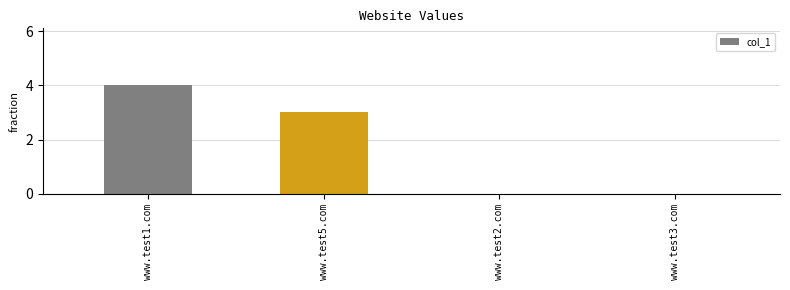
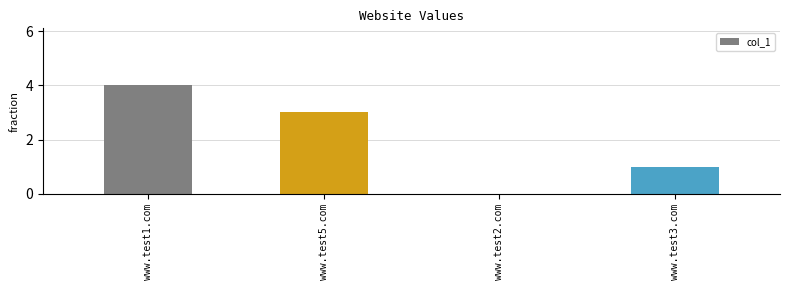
www.test3.com: 0 -> 1
